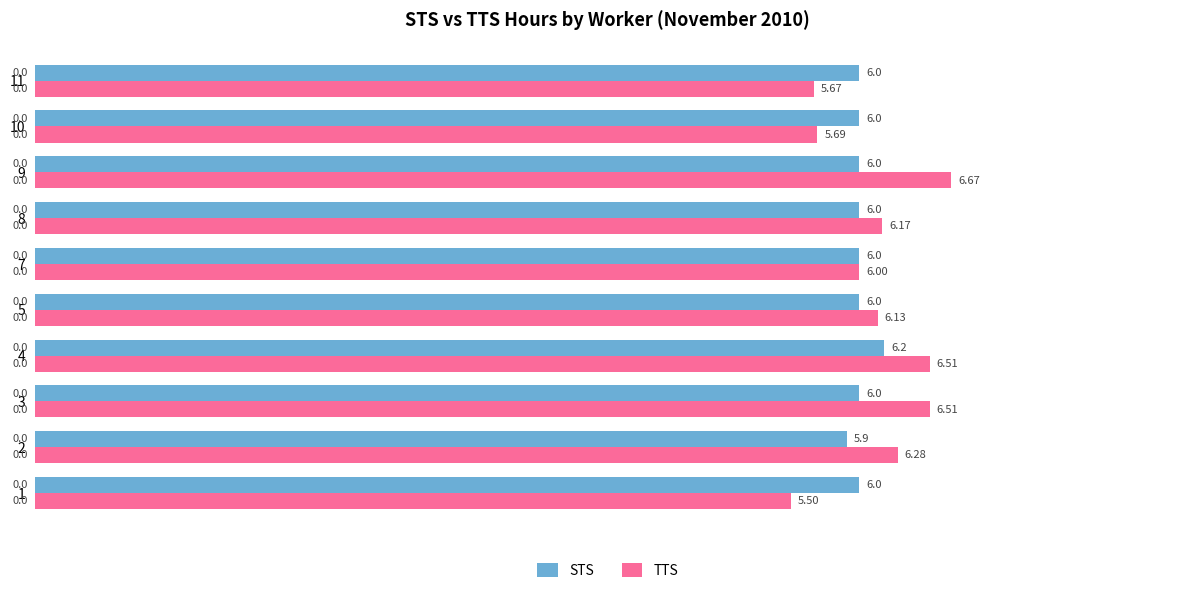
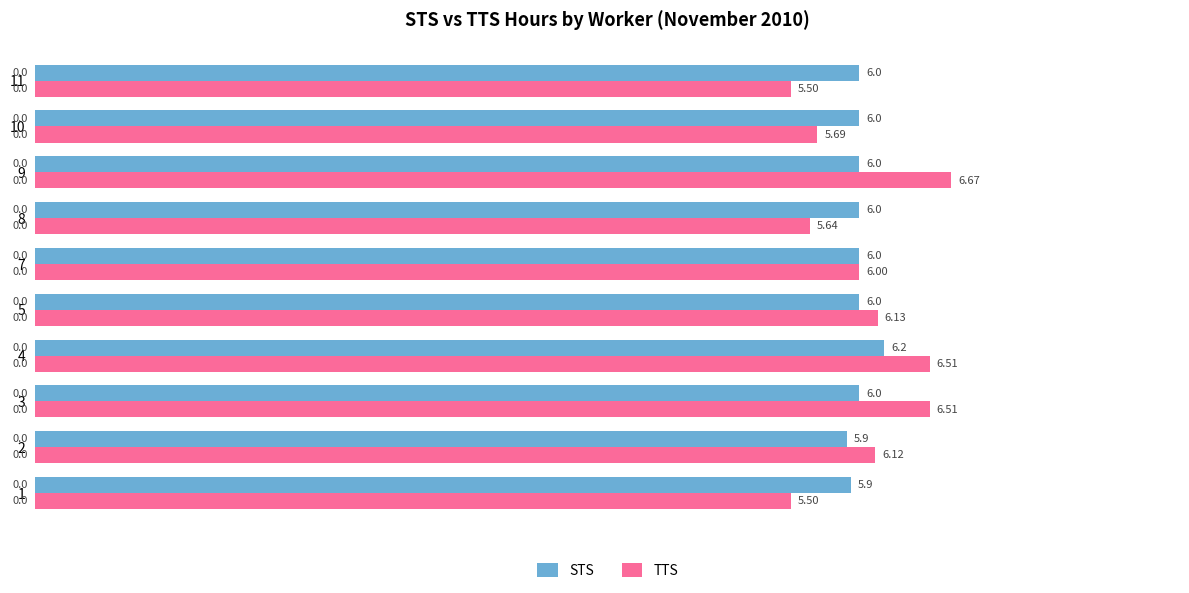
TTS, 11: 5.67 -> 5.50
TTS, 8: 6.17 -> 5.64
TTS, 2: 6.28 -> 6.12
STS, 1: 6.0 -> 5.9
